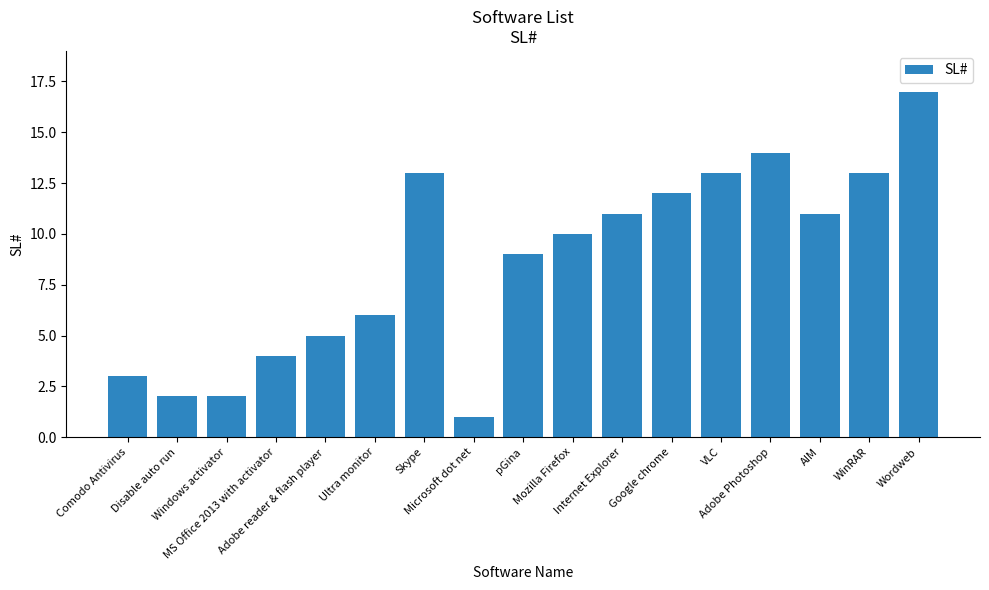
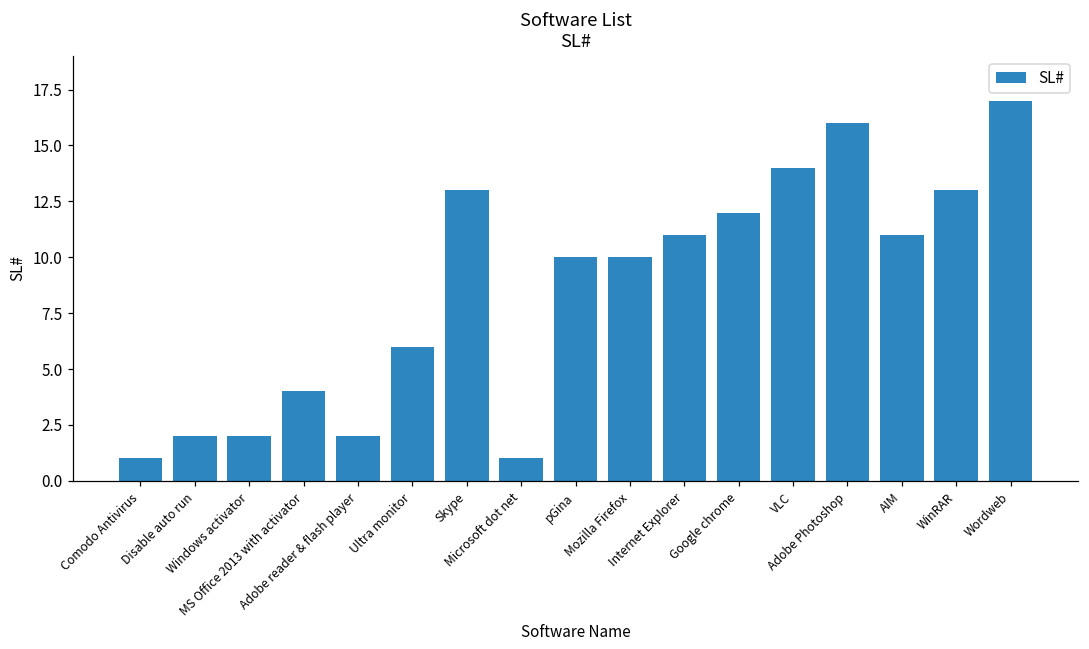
Comodo Antivirus: 3 -> 1
Adobe reader & flash player: 5 -> 2
pGina: 9 -> 10
VLC: 13 -> 14
Adobe Photoshop: 14 -> 16
